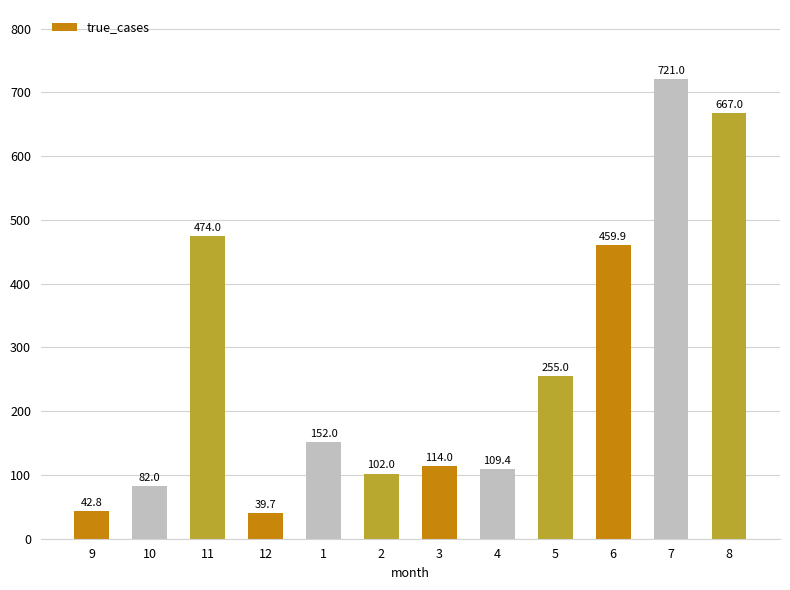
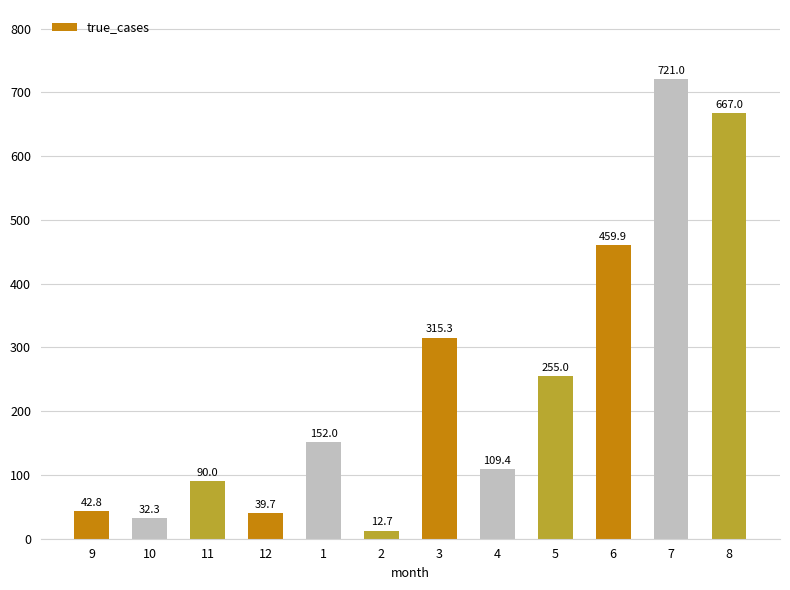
10: 82.0 -> 32.3
11: 474.0 -> 90.0
2: 102.0 -> 12.7
3: 114.0 -> 315.3
